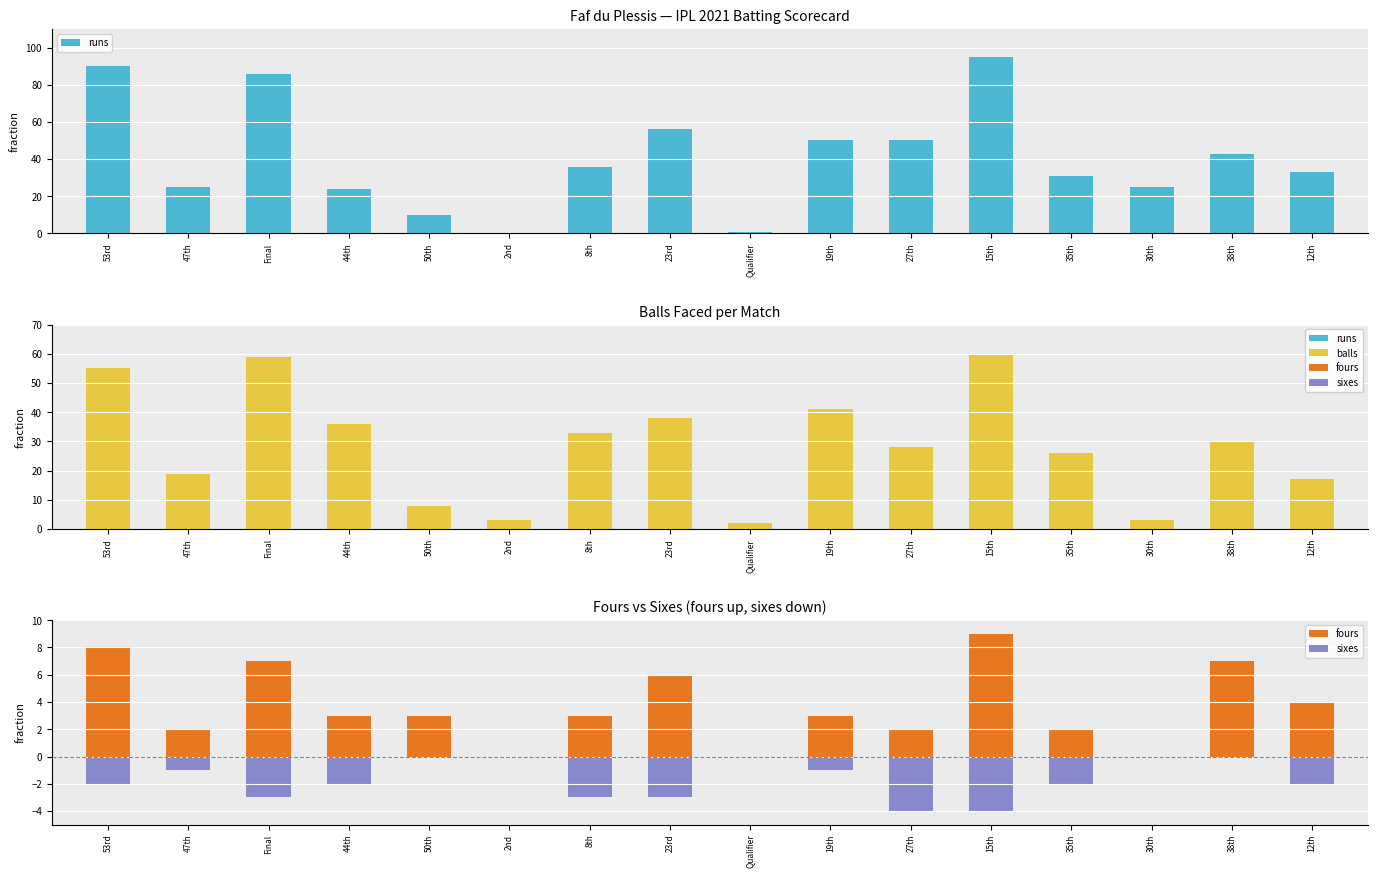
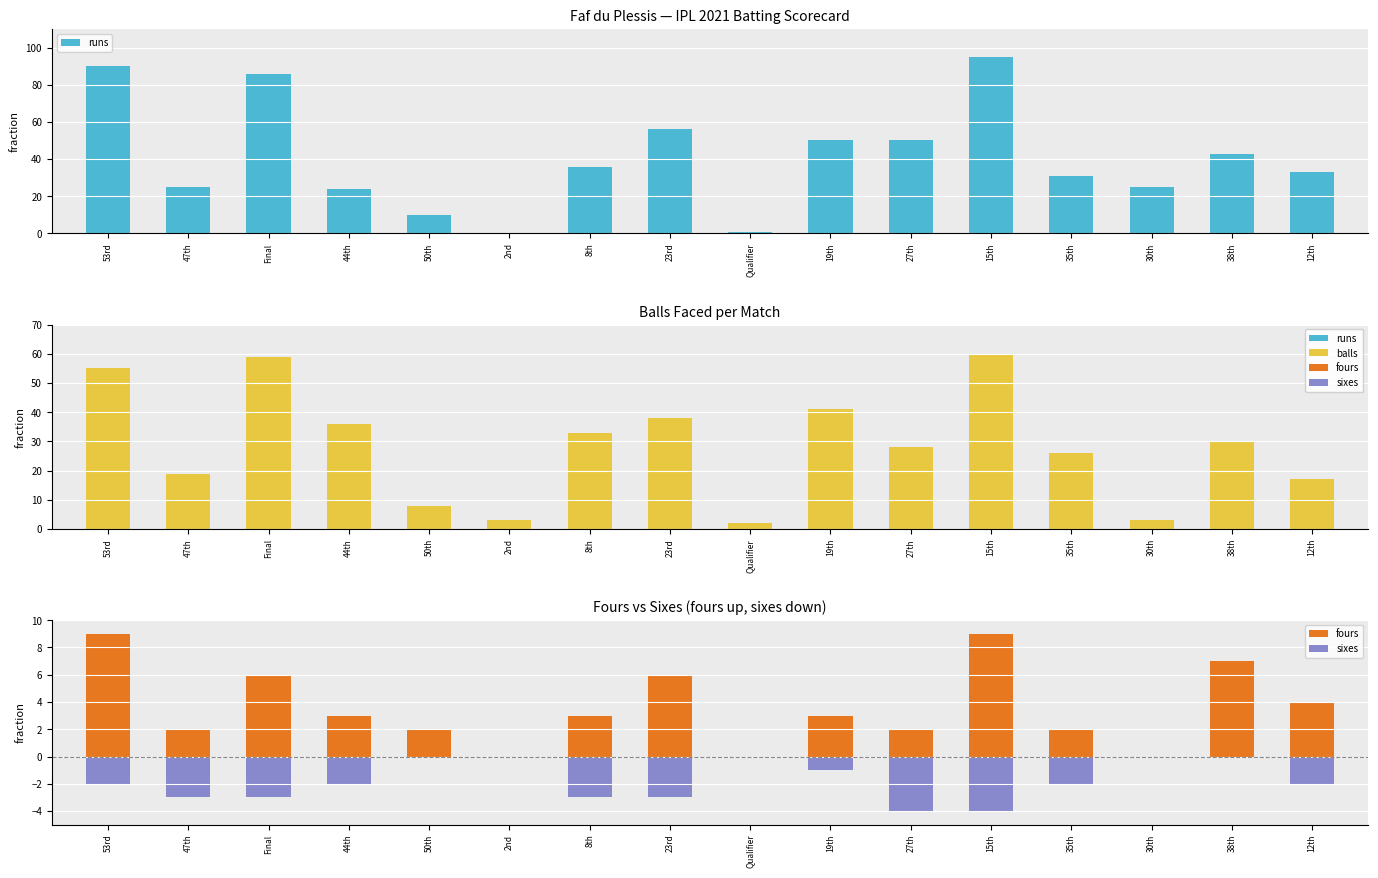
Fours vs Sixes (fours up, sixes down), fours, 53rd: 8 -> 9
Fours vs Sixes (fours up, sixes down), sixes, 47th: -1.0 -> -3.0
Fours vs Sixes (fours up, sixes down), fours, Final: 7 -> 6
Fours vs Sixes (fours up, sixes down), fours, 50th: 3 -> 2
